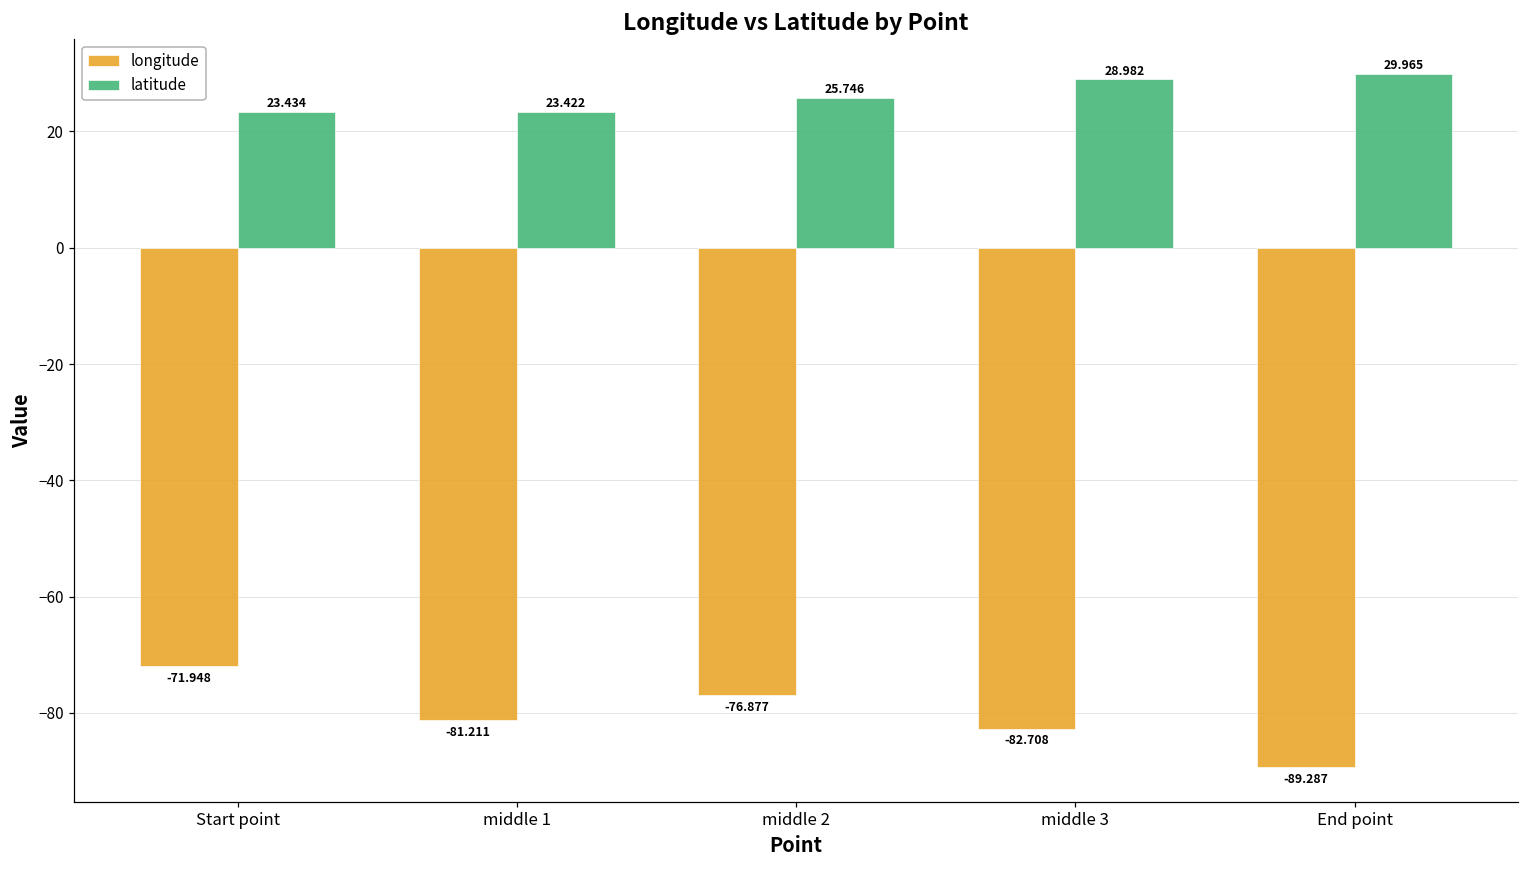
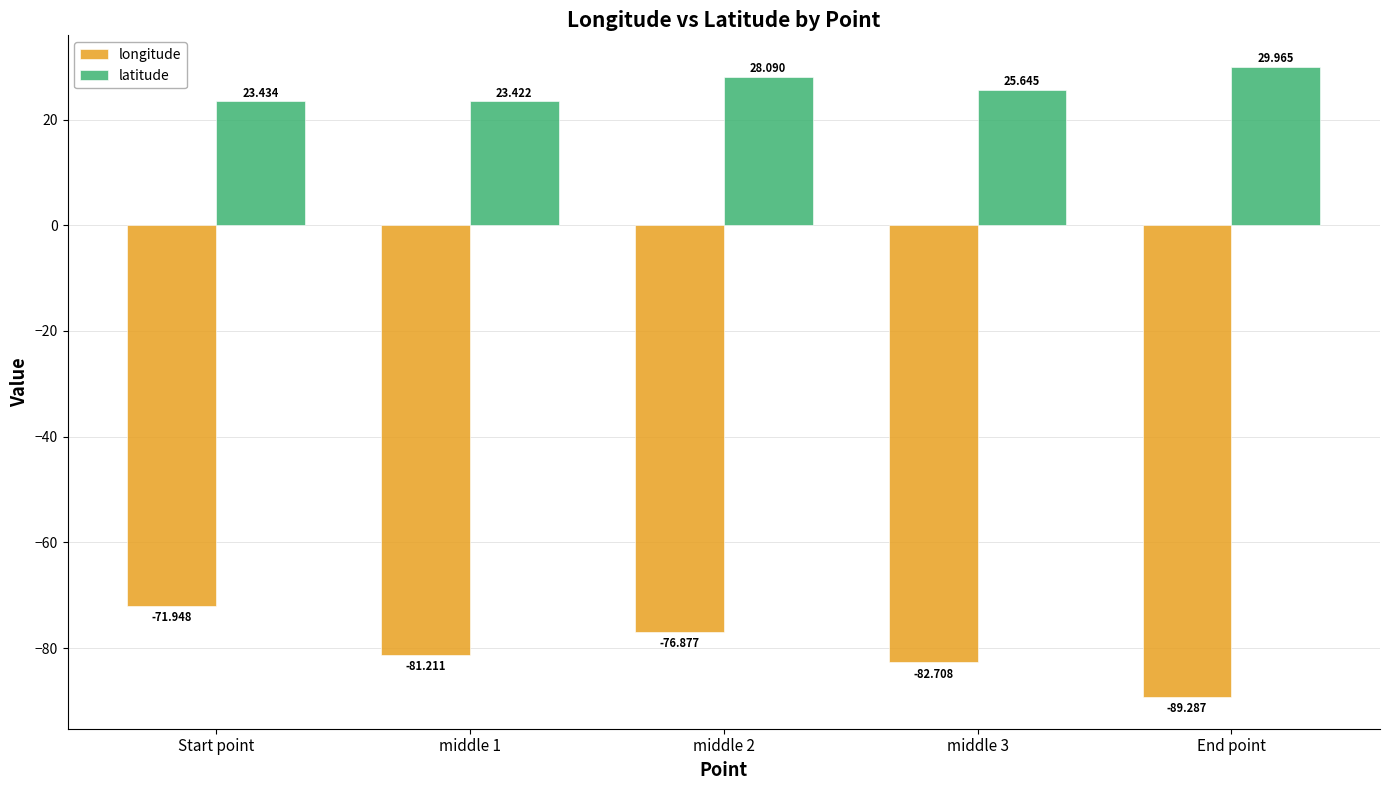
latitude, middle 2: 25.746 -> 28.090
latitude, middle 3: 28.982 -> 25.645
